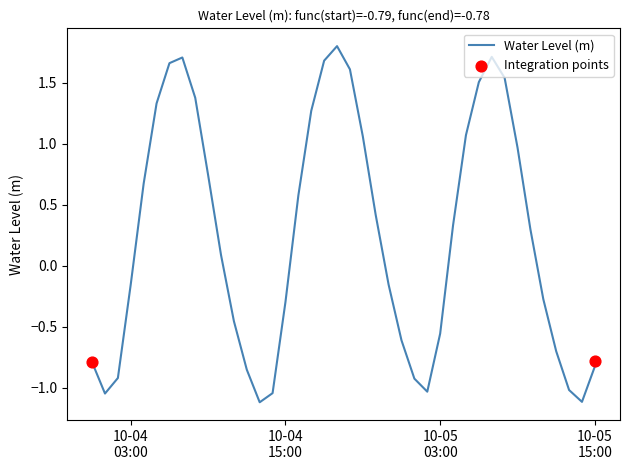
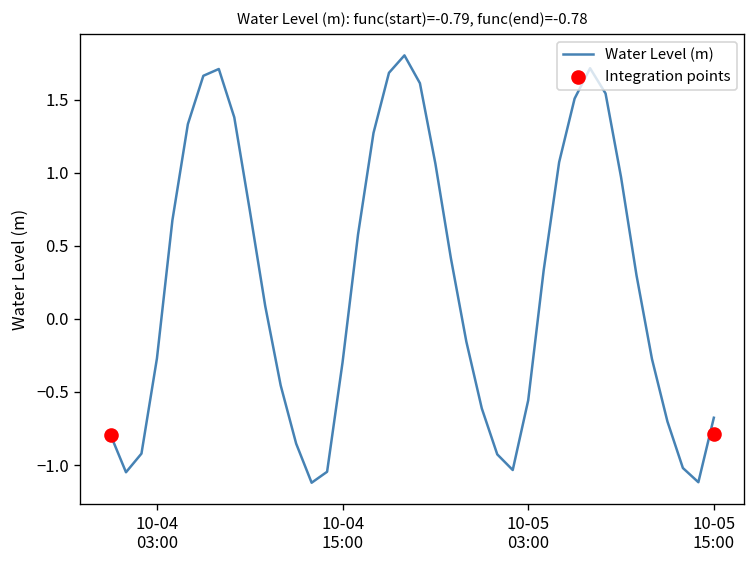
Water Level (m), 10-04 03:00: -0.15 -> -0.27
Water Level (m), 10-05 15:00: -0.83 -> -0.68
